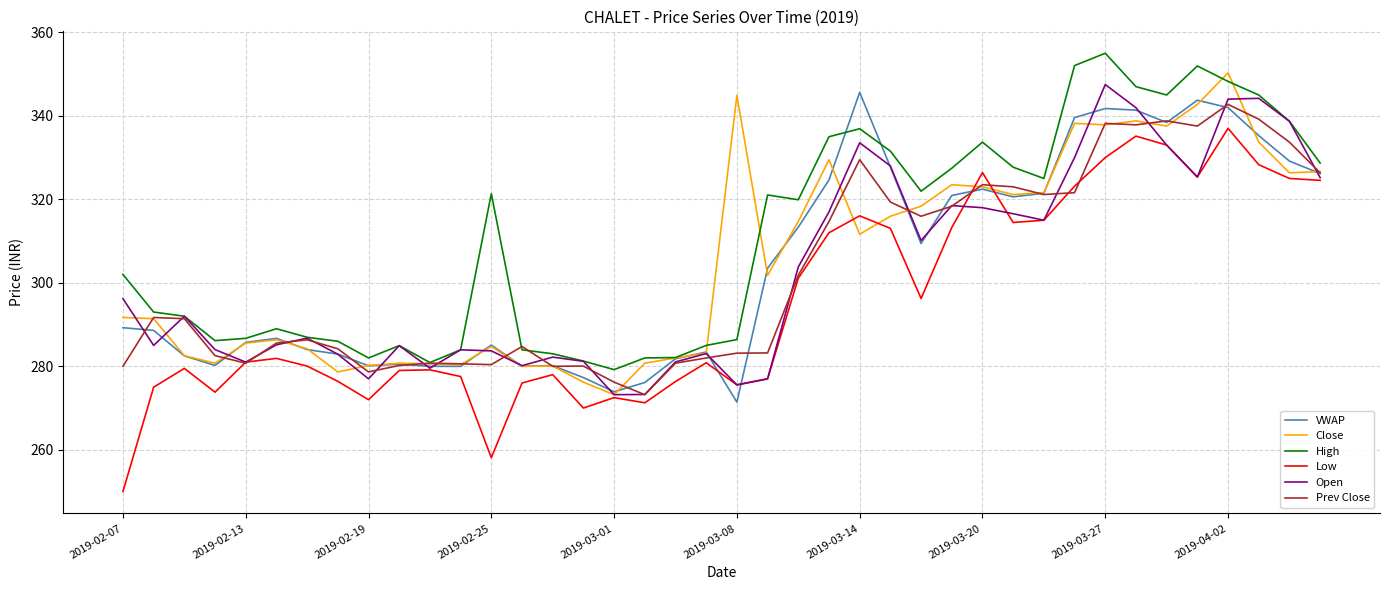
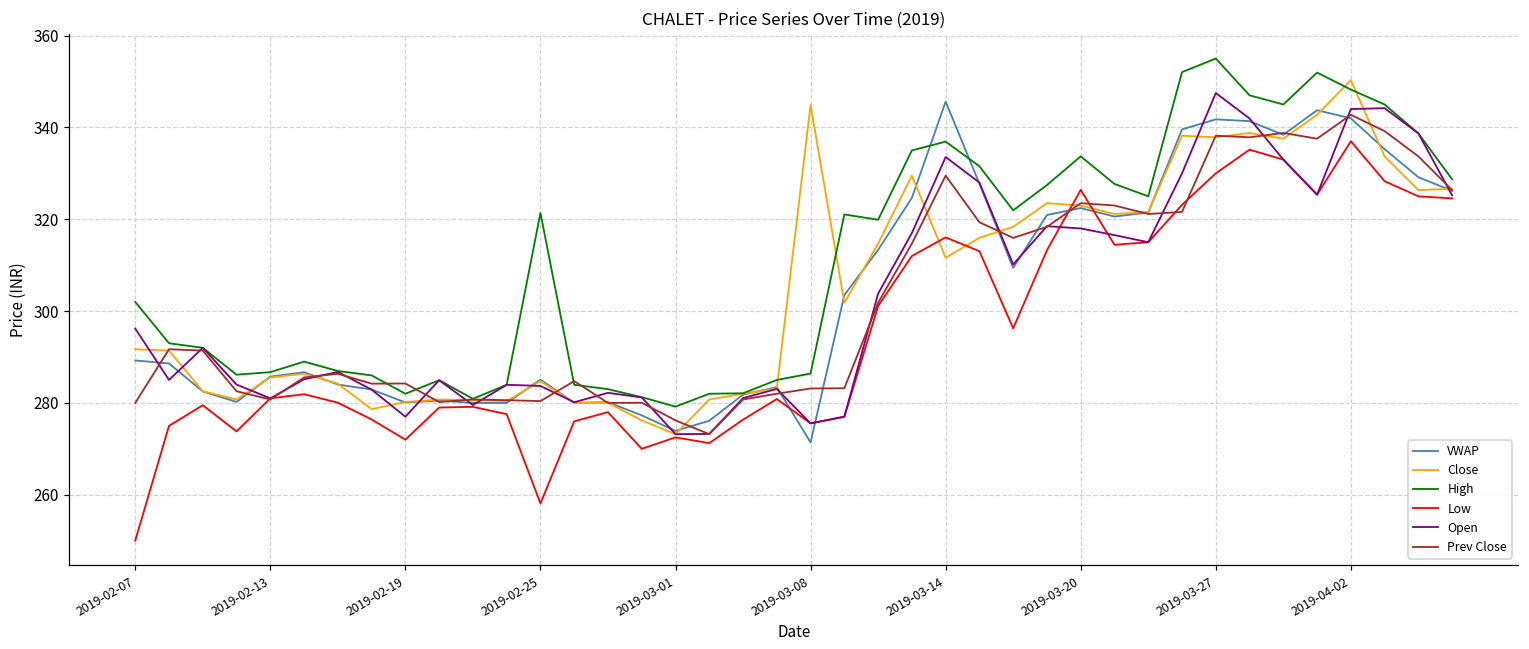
Prev Close, 2019-02-19: 279 -> 284
